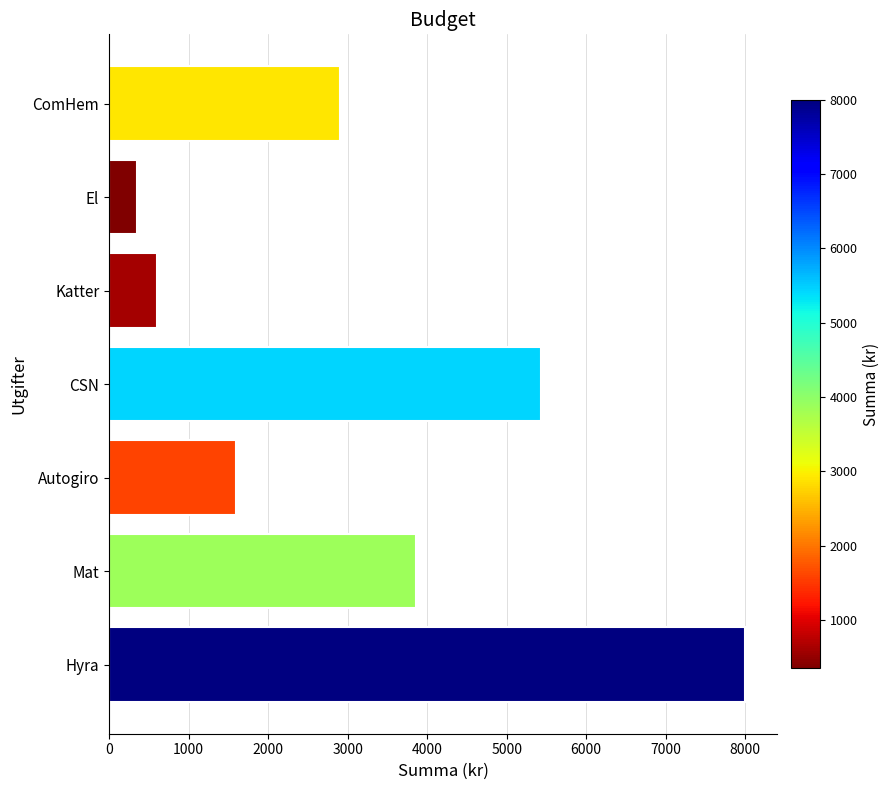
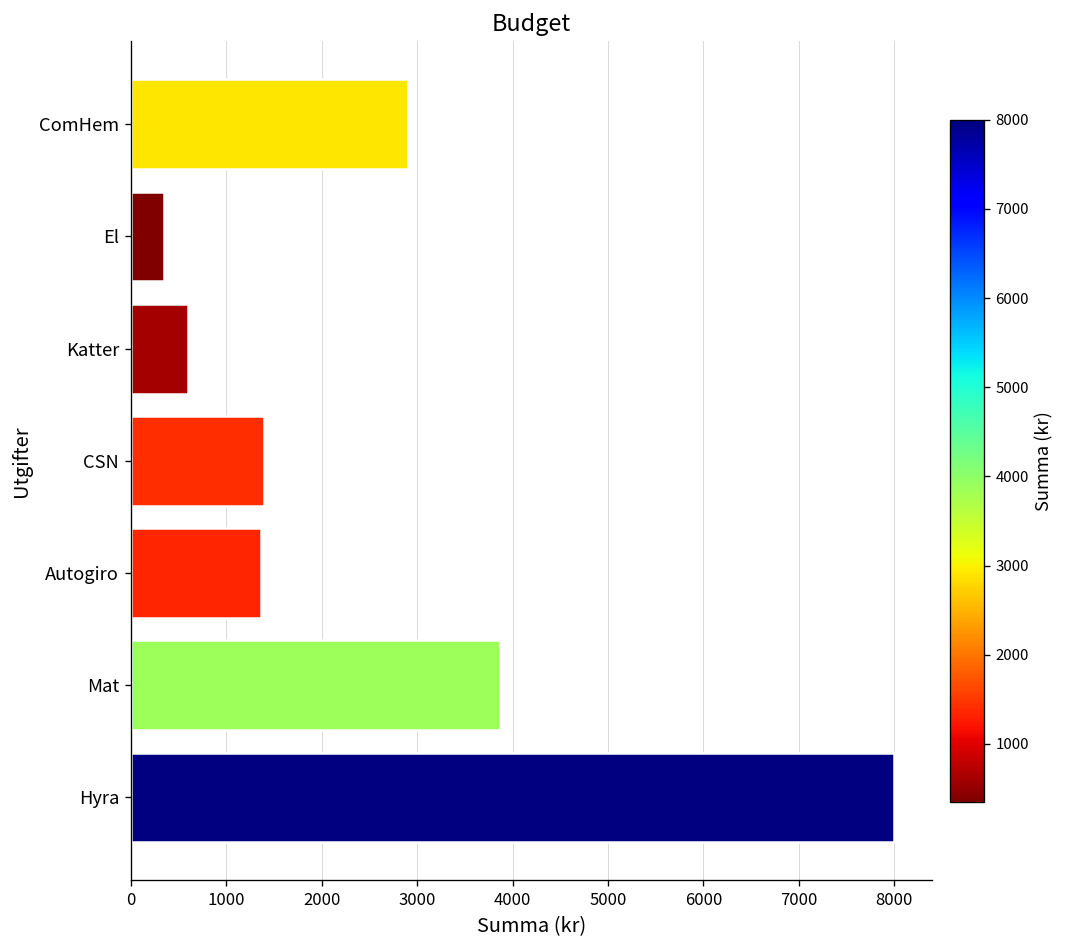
CSN: 5400 -> 1400
Autogiro: 1600 -> 1400
